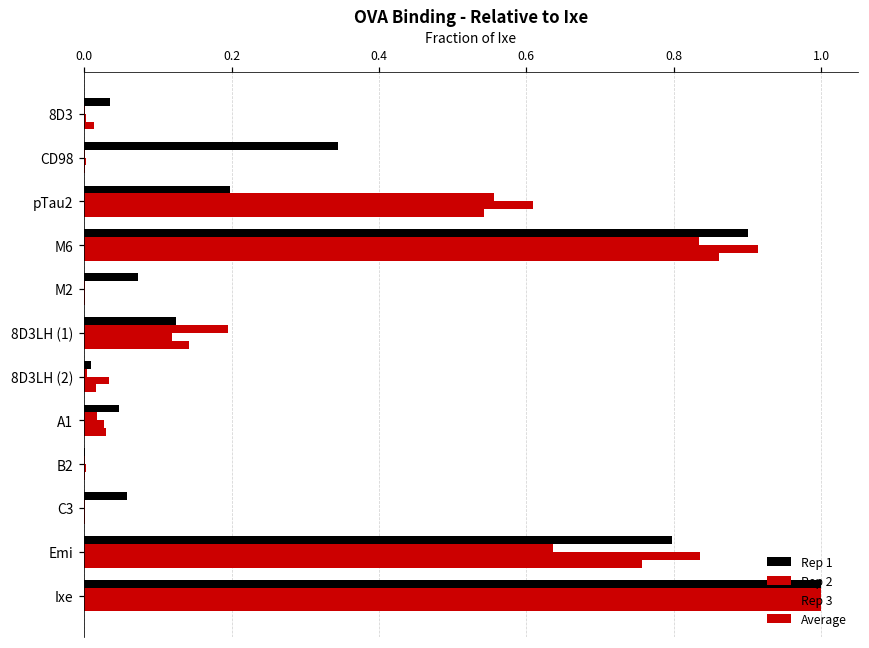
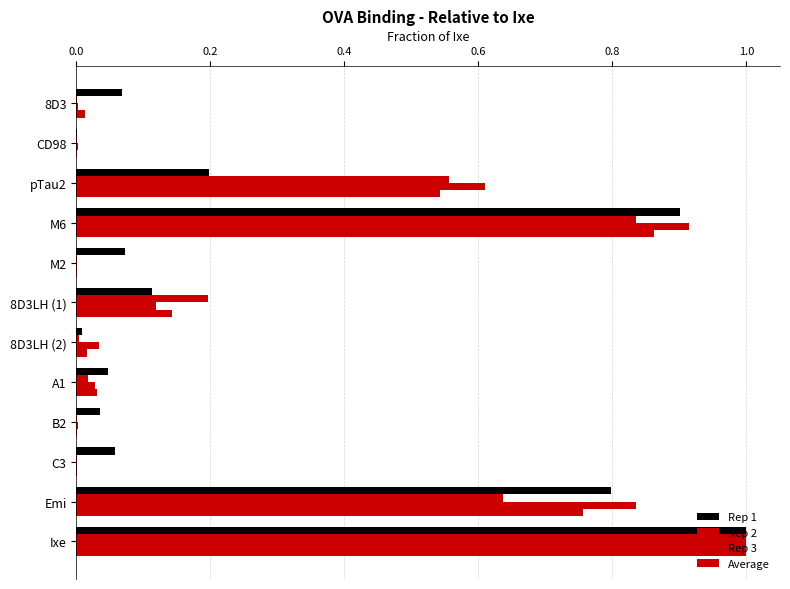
Rep 1, 8D3: 0.04 -> 0.07
Rep 1, CD98: 0.34 -> 0.00
Rep 1, 8D3LH (1): 0.13 -> 0.11
Rep 1, B2: 0.00 -> 0.03
